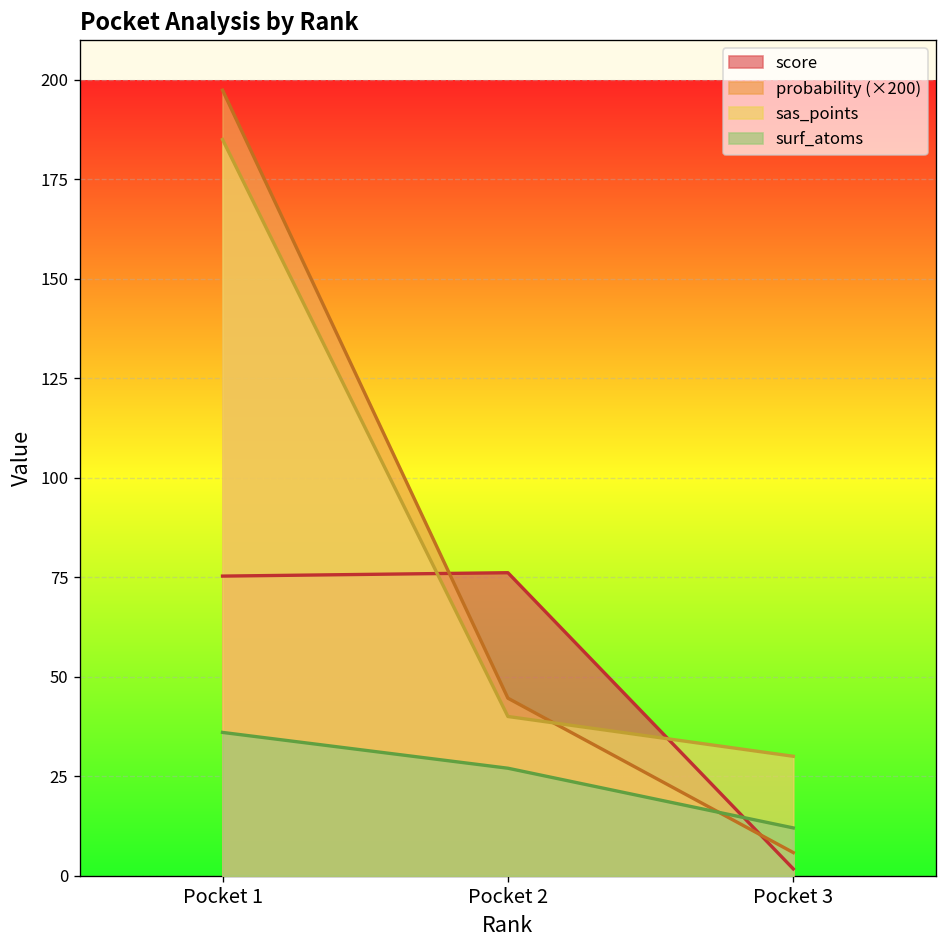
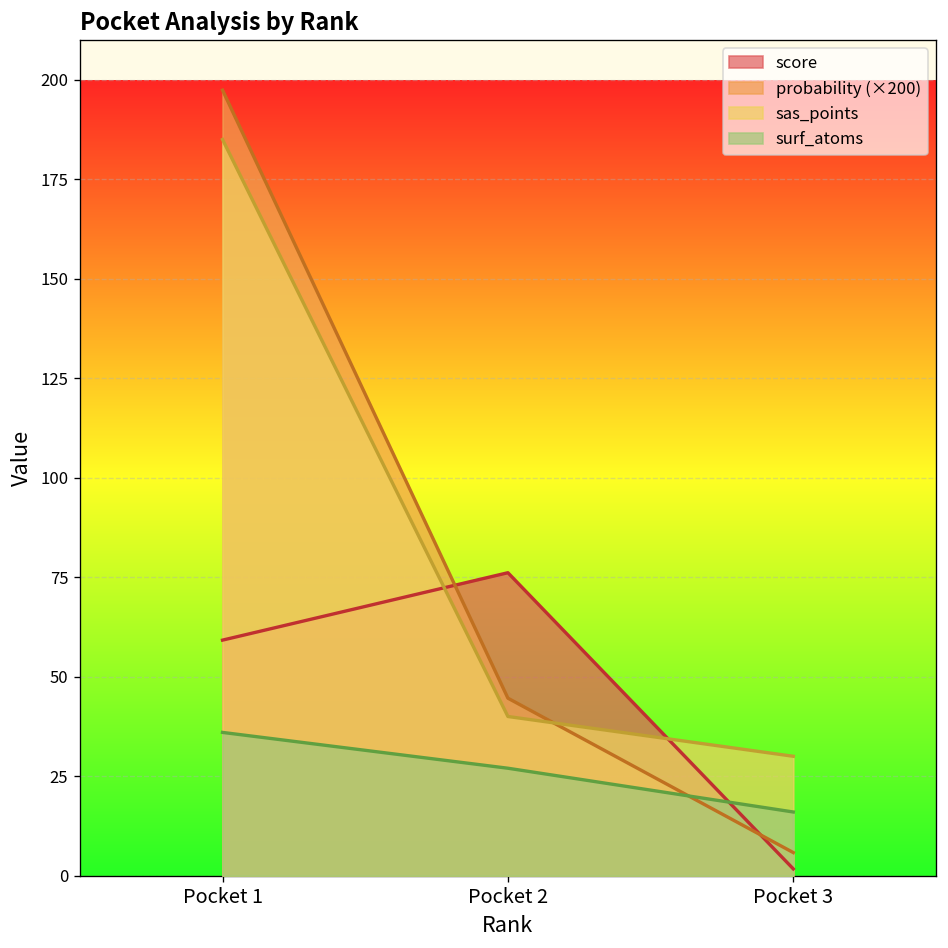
score, Pocket 1: 75 -> 59
surf_atoms, Pocket 3: 12 -> 16
